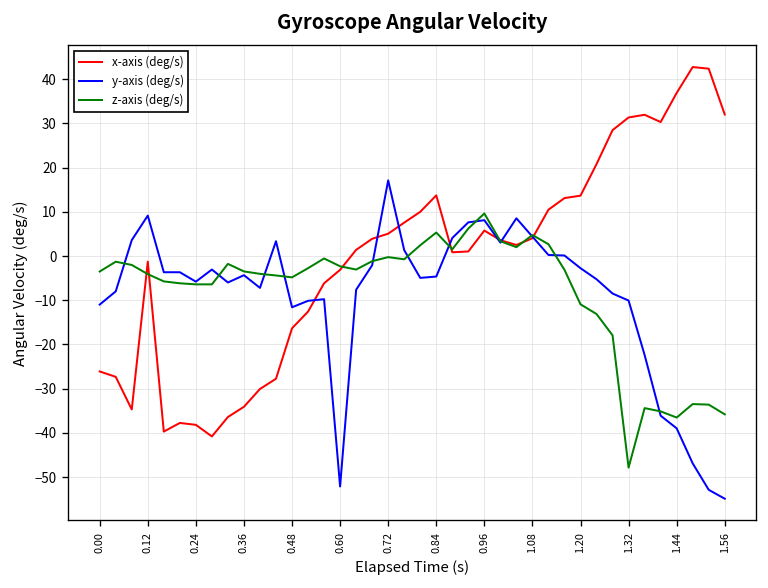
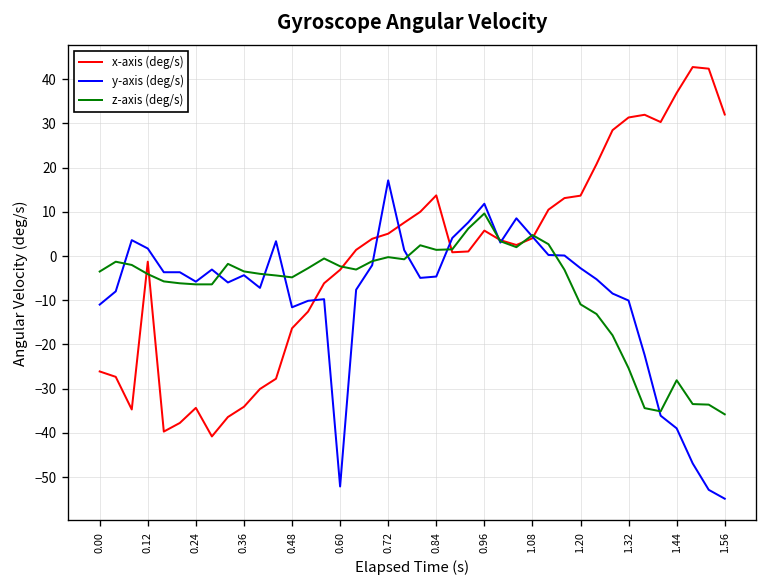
y-axis (deg/s), 0.12: 9 -> 2
x-axis (deg/s), 0.24: -38 -> -34
z-axis (deg/s), 0.84: 5 -> 1
y-axis (deg/s), 0.96: 8 -> 12
z-axis (deg/s), 1.32: -48 -> -25
z-axis (deg/s), 1.44: -37 -> -28
